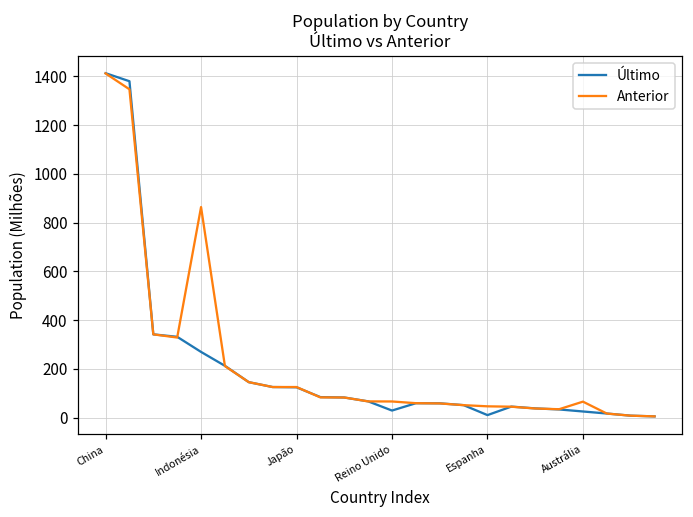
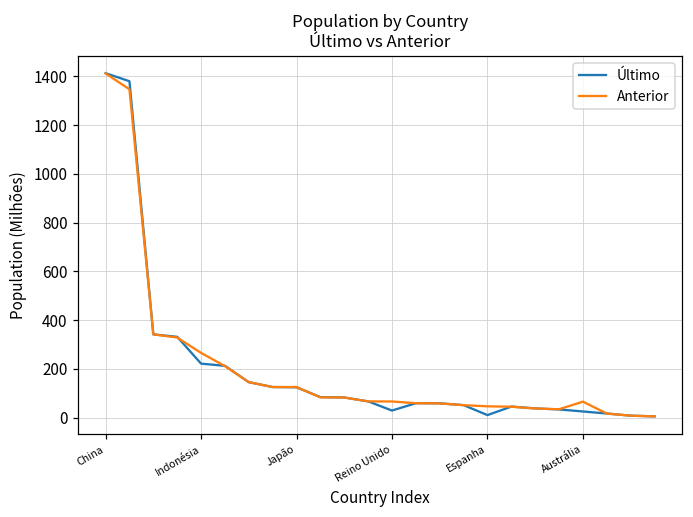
Último, Indonésia: 270 -> 220
Anterior, Indonésia: 860 -> 270
